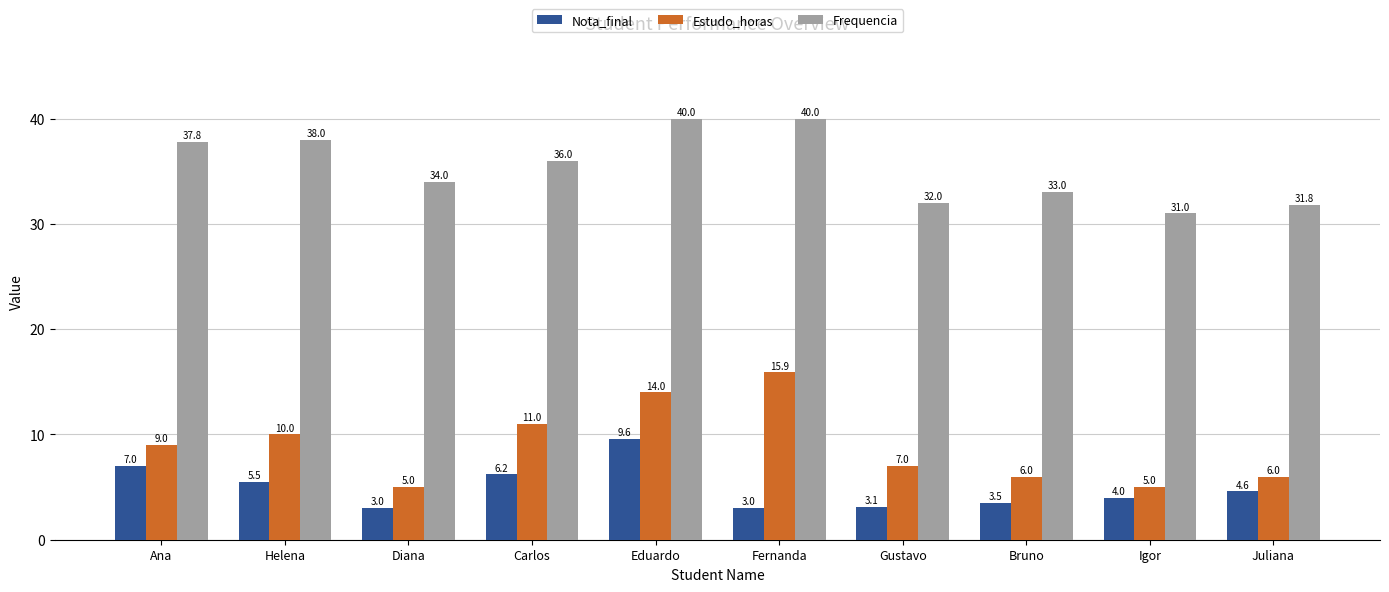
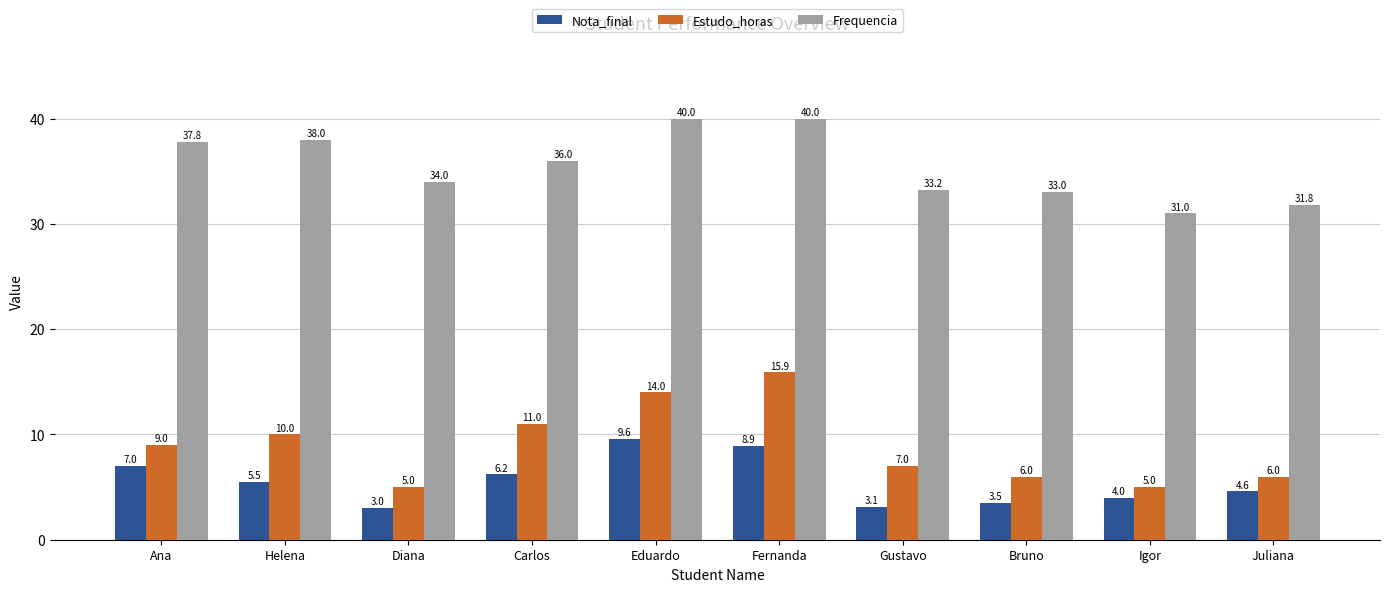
Nota_final, Fernanda: 3.0 -> 8.9
Frequencia, Gustavo: 32.0 -> 33.2
